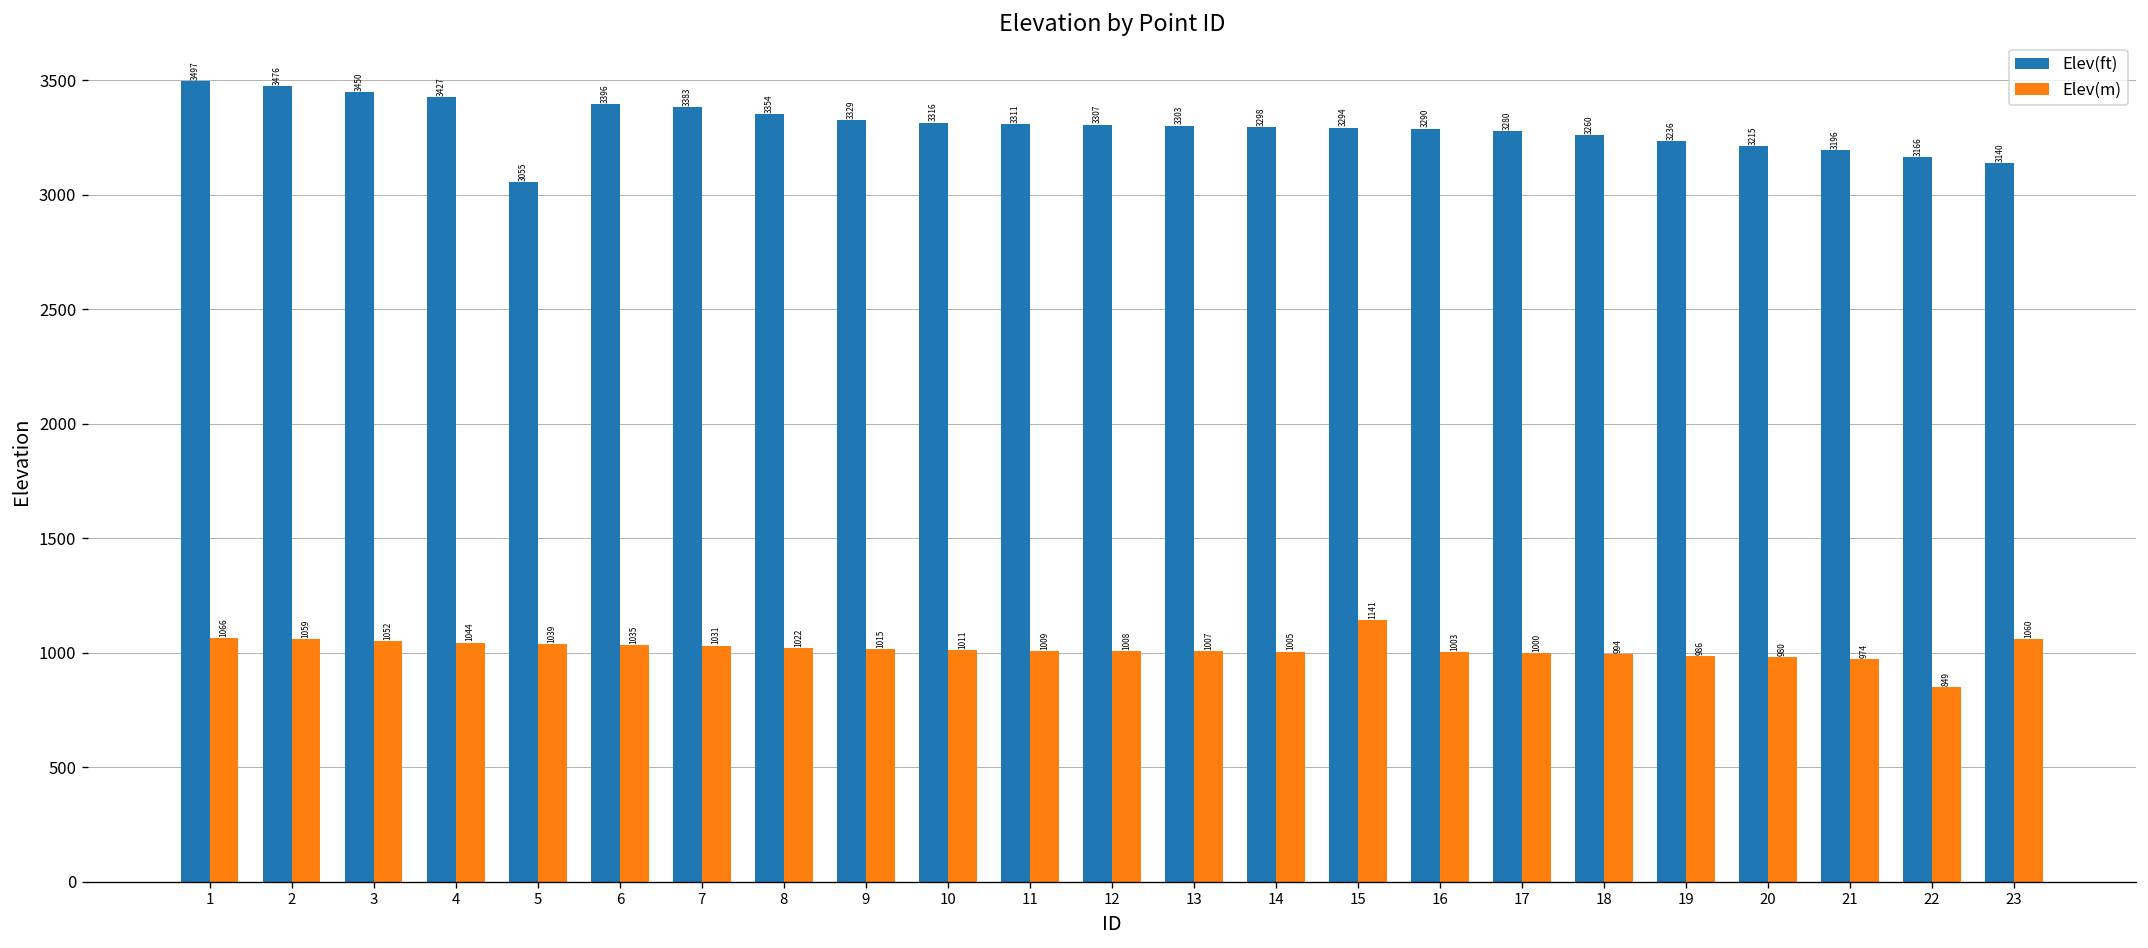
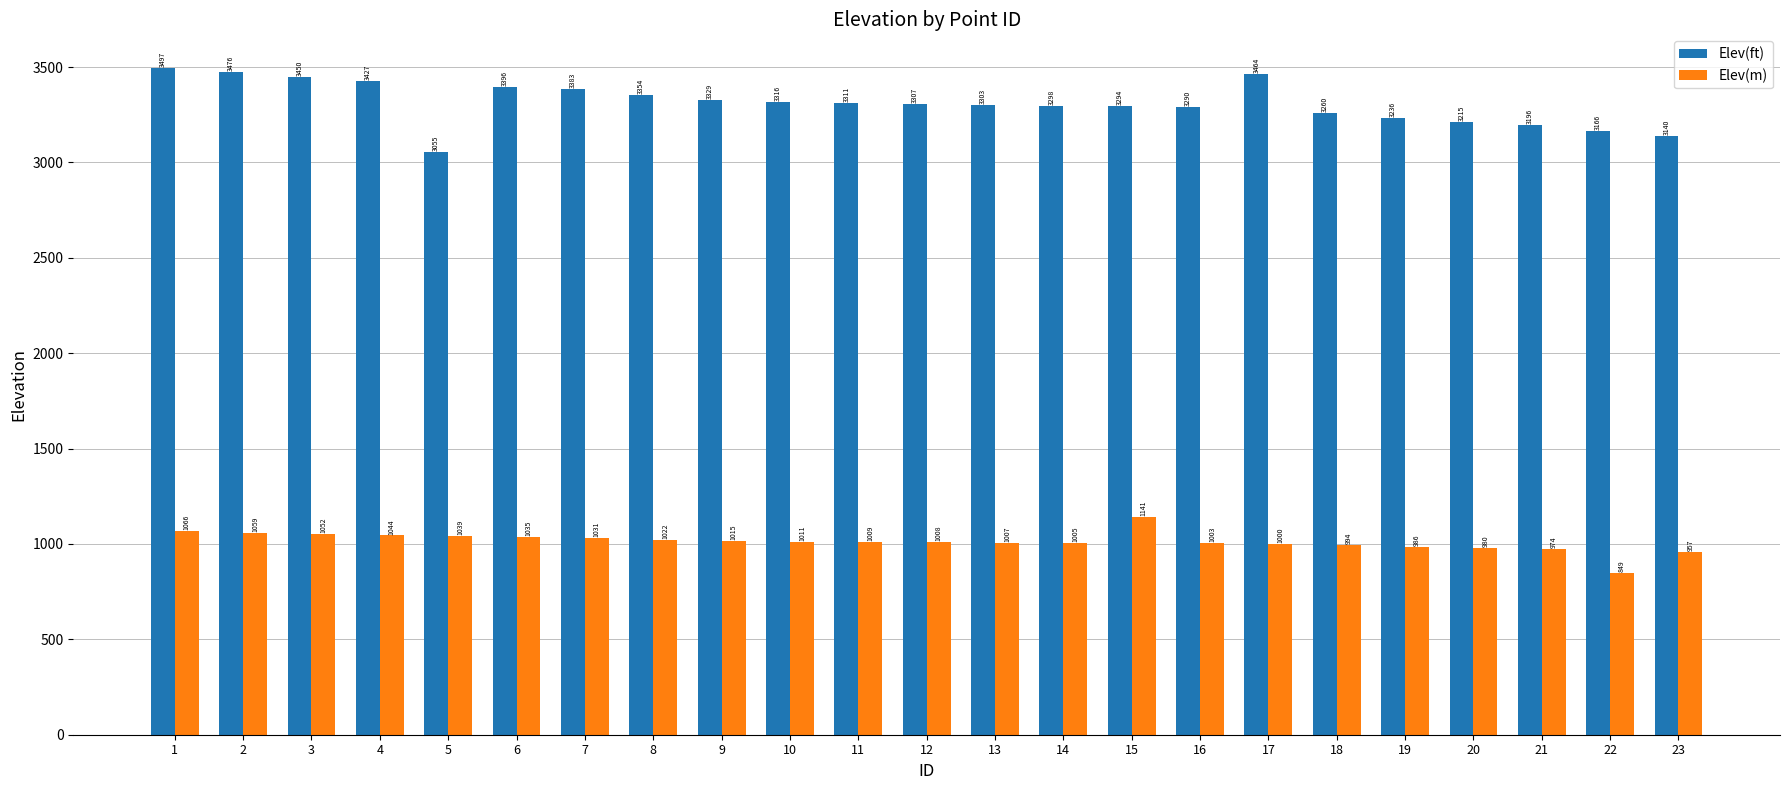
Elev(ft), 17: 3280 -> 3464
Elev(m), 23: 1060 -> 957
